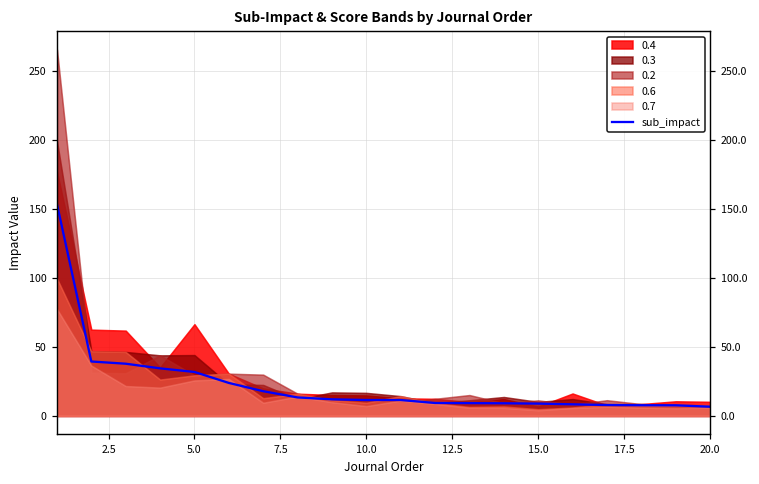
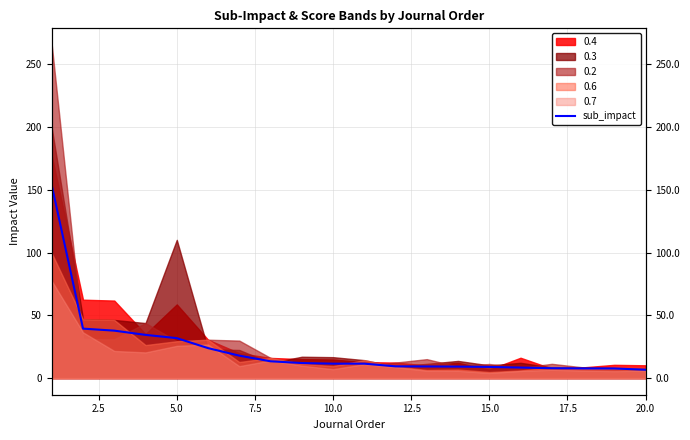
0.4, 5.0: 66 -> 59
0.3, 5.0: 44 -> 110
